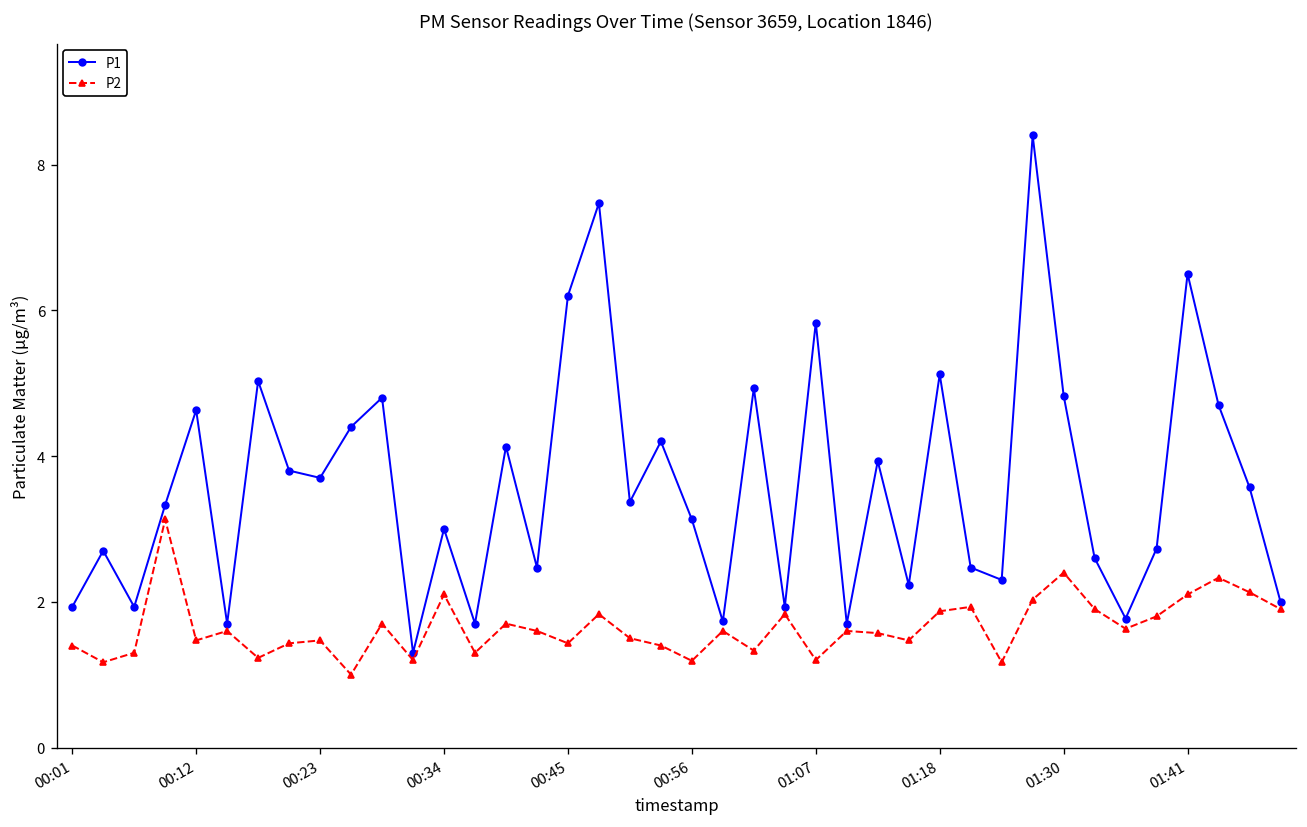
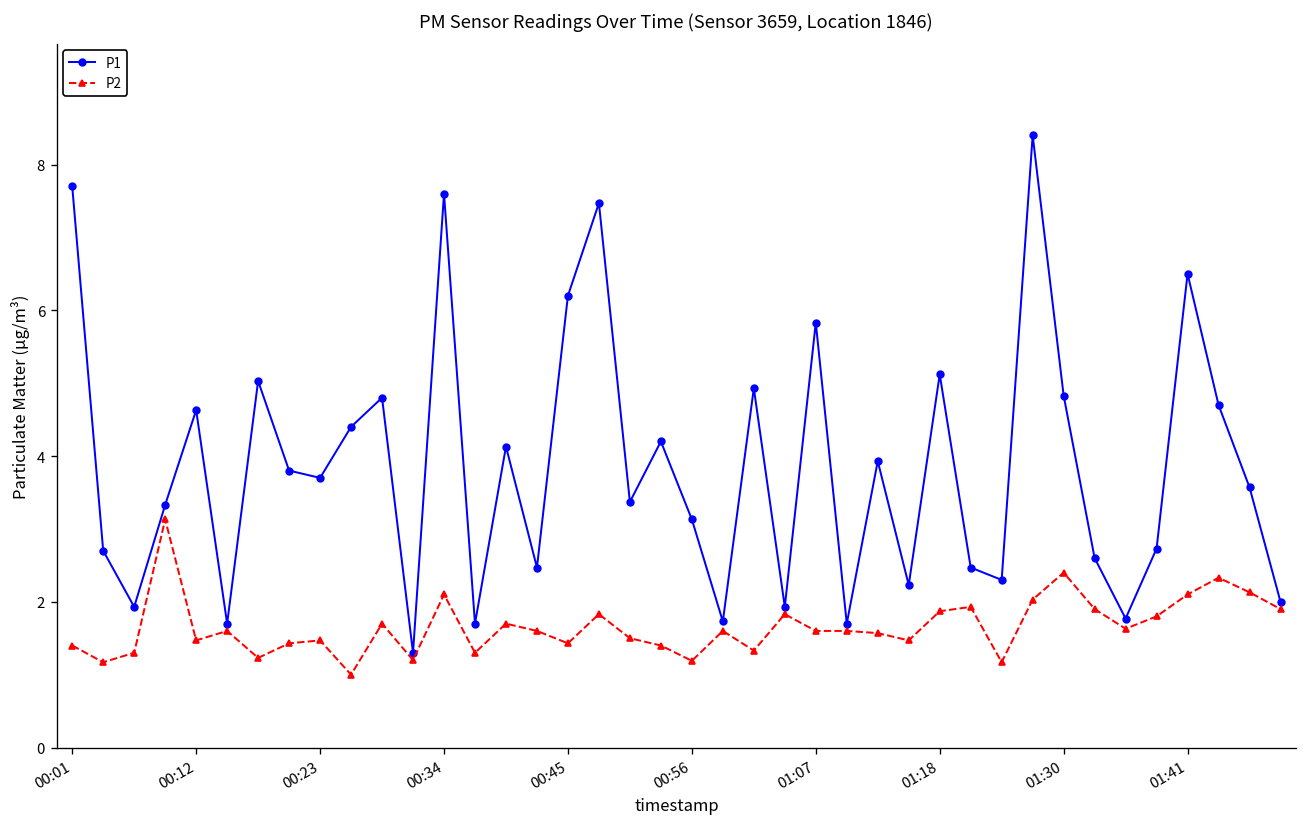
P1, 00:01: 1.9 -> 7.7
P1, 00:34: 3.0 -> 7.6
P2, 01:07: 1.2 -> 1.6
